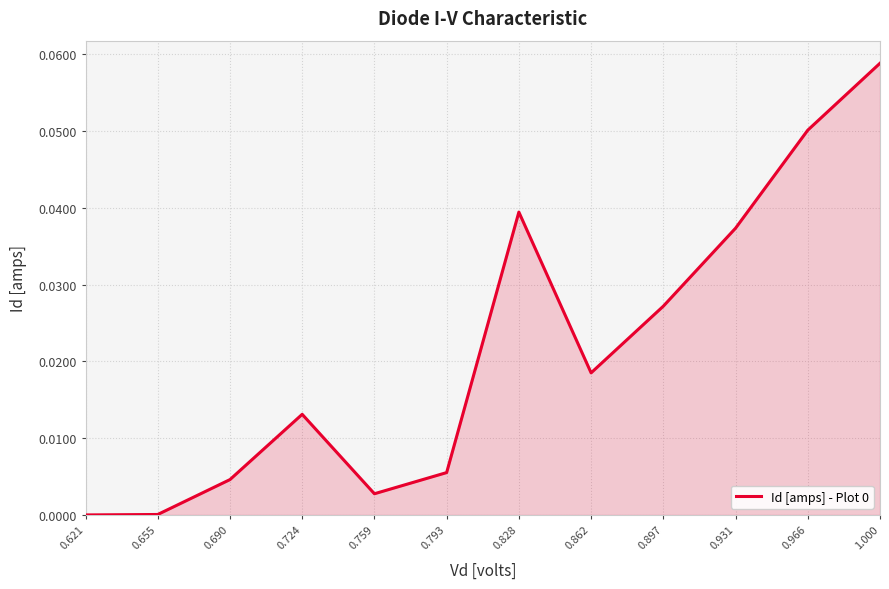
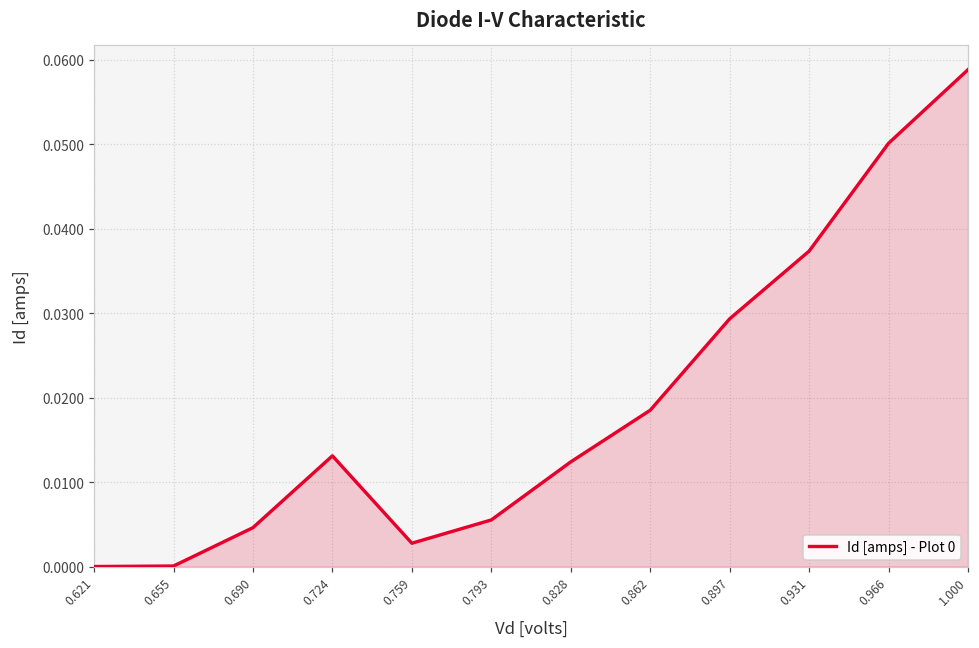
0.828: 0.039 -> 0.012
0.897: 0.027 -> 0.029
